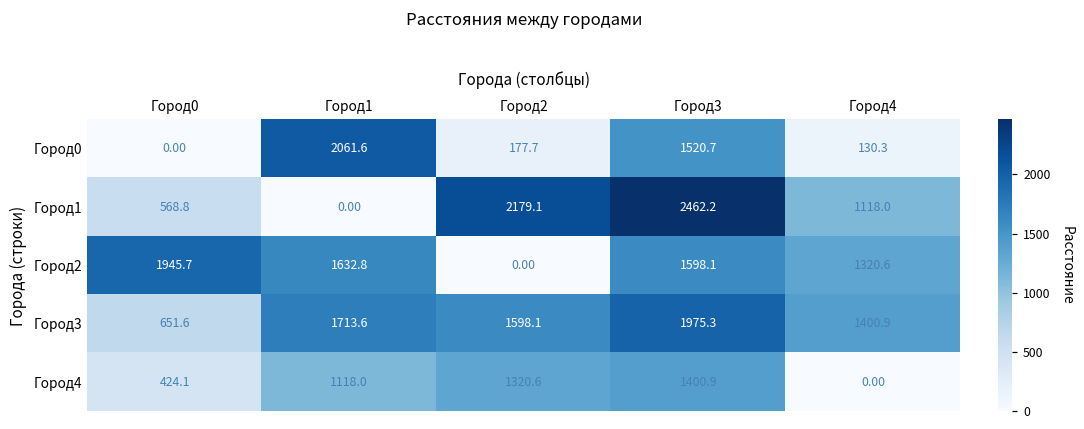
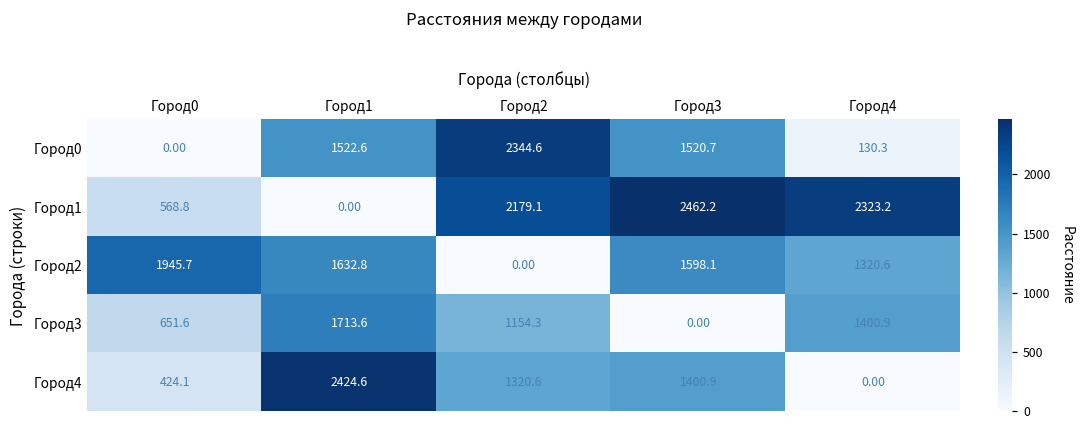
Город0, Город1: 2061.6 -> 1522.6
Город0, Город2: 177.7 -> 2344.6
Город1, Город4: 1118.0 -> 2323.2
Город3, Город2: 1598.1 -> 1154.3
Город3, Город3: 1975.3 -> 0.00
Город4, Город1: 1118.0 -> 2424.6
